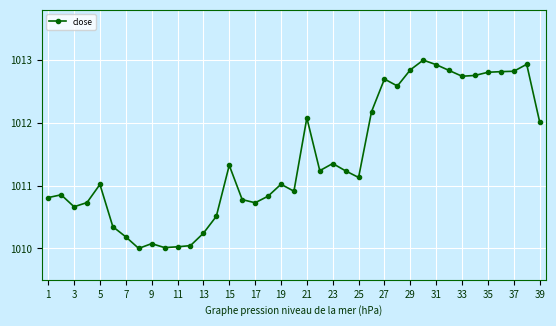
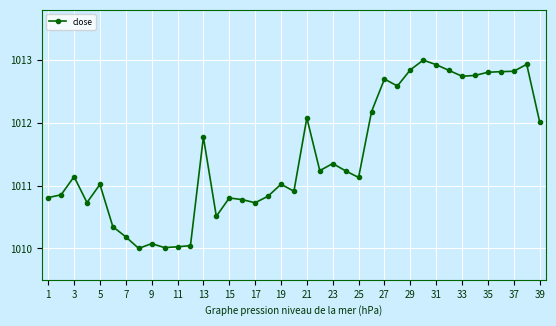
3: 1010.7 -> 1011.1
13: 1010.2 -> 1011.8
15: 1011.3 -> 1010.8
